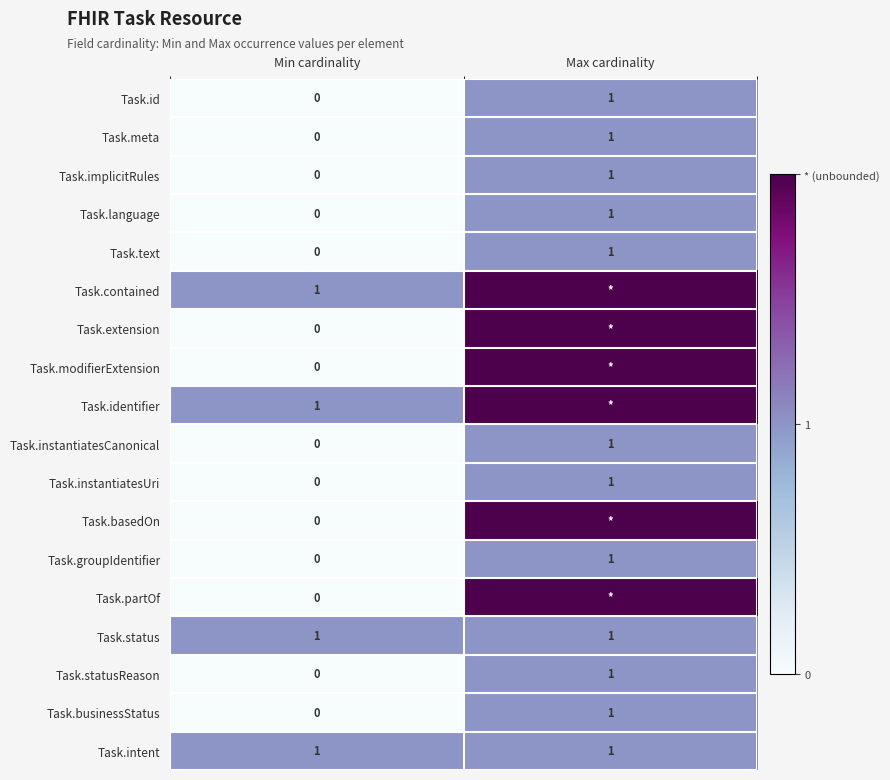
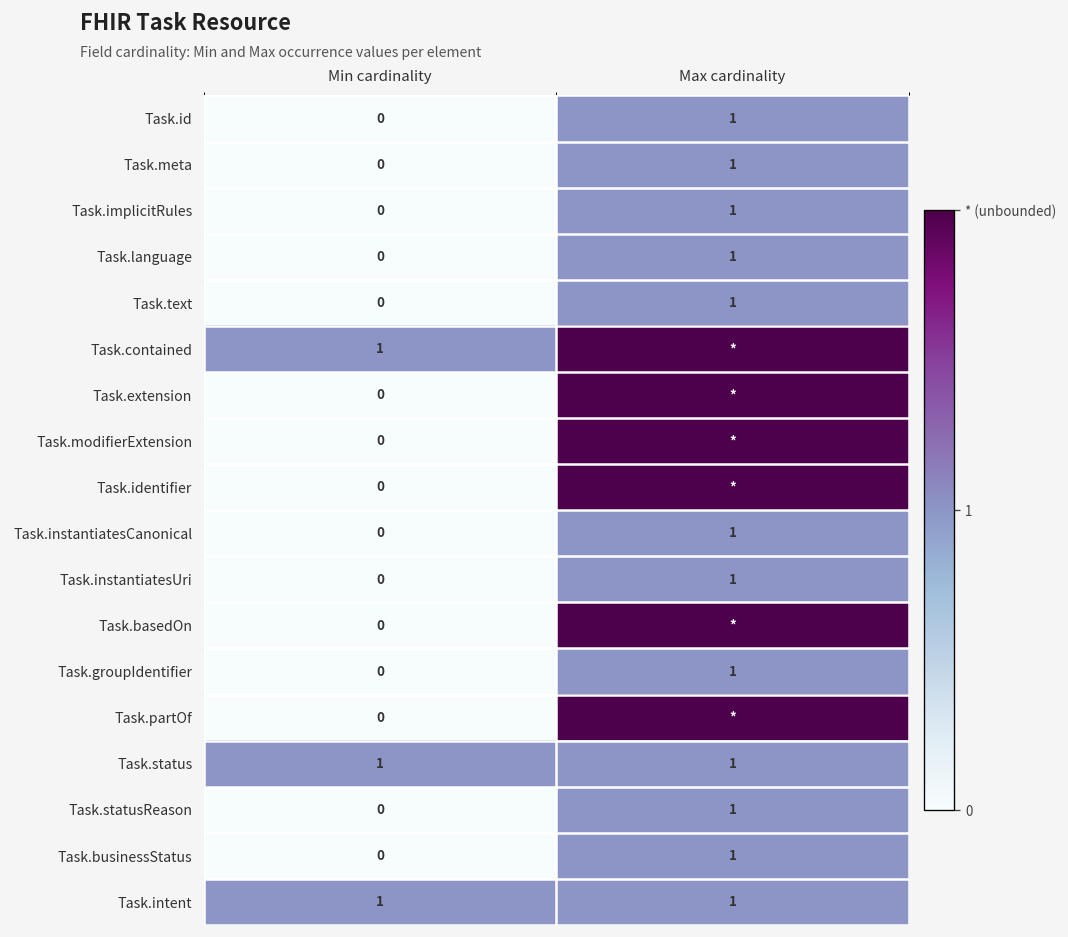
Task.identifier, Min cardinality: 1 -> 0
